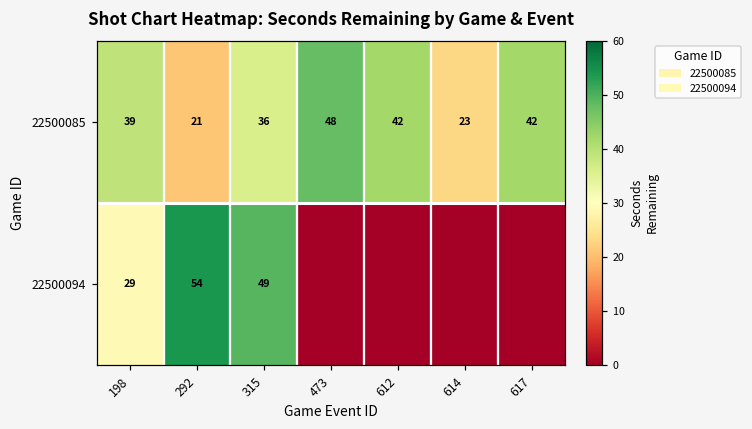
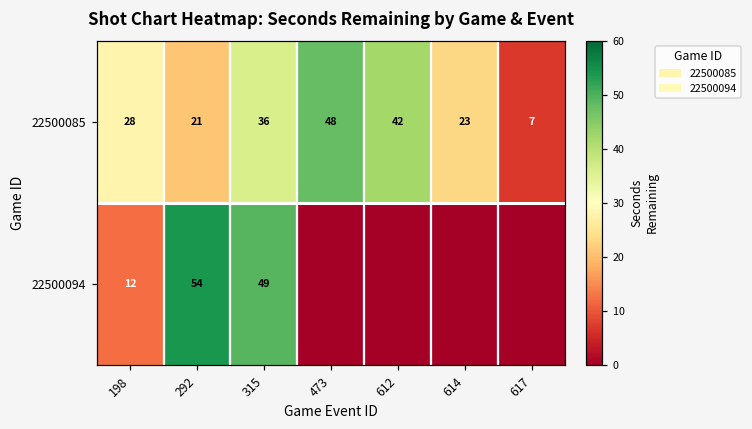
22500085, 198: 39 -> 28
22500085, 617: 42 -> 7
22500094, 198: 29 -> 12
